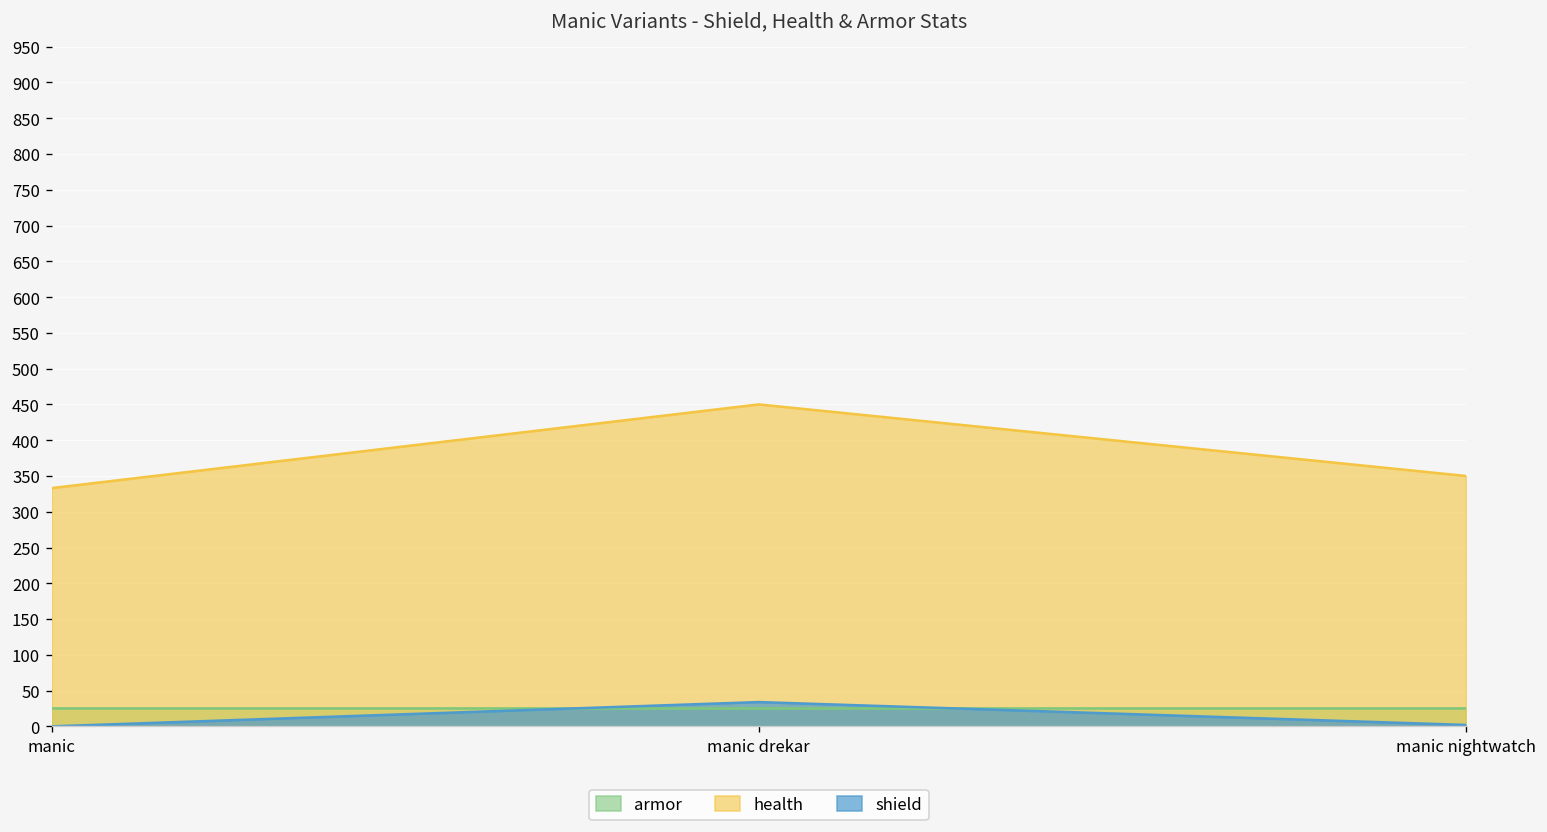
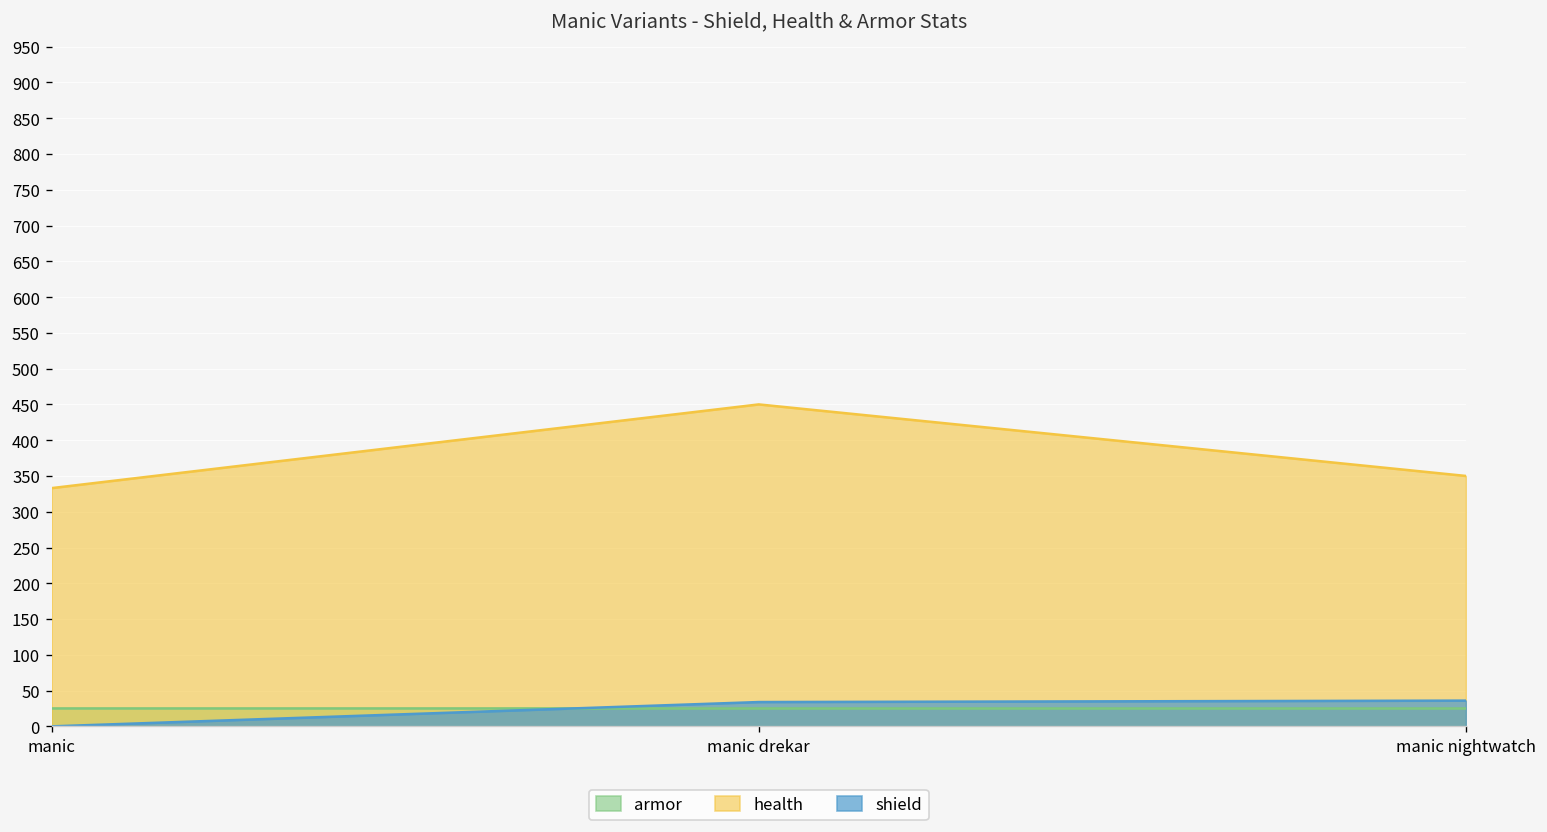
shield, manic nightwatch: 0 -> 40
